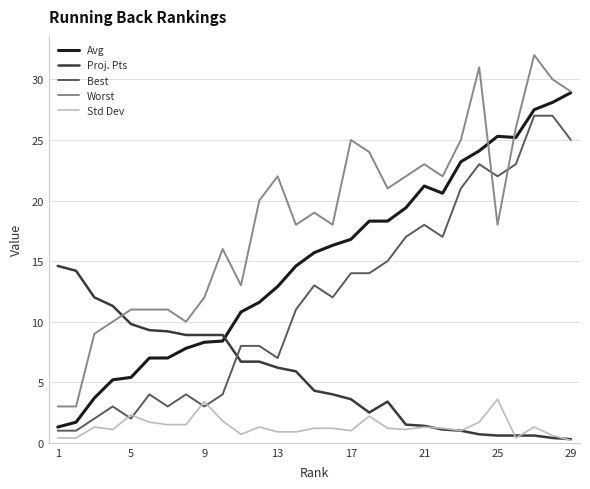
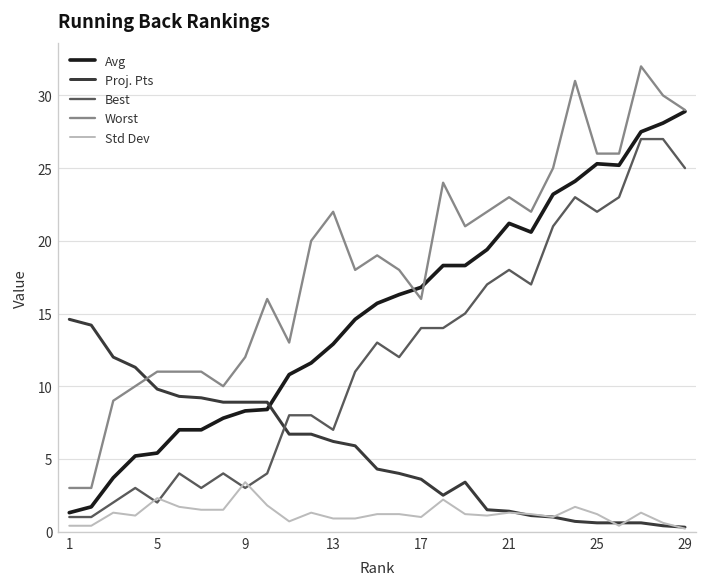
Worst, 17: 25 -> 16
Worst, 25: 18 -> 26
Std Dev, 25: 3.6 -> 1.2
